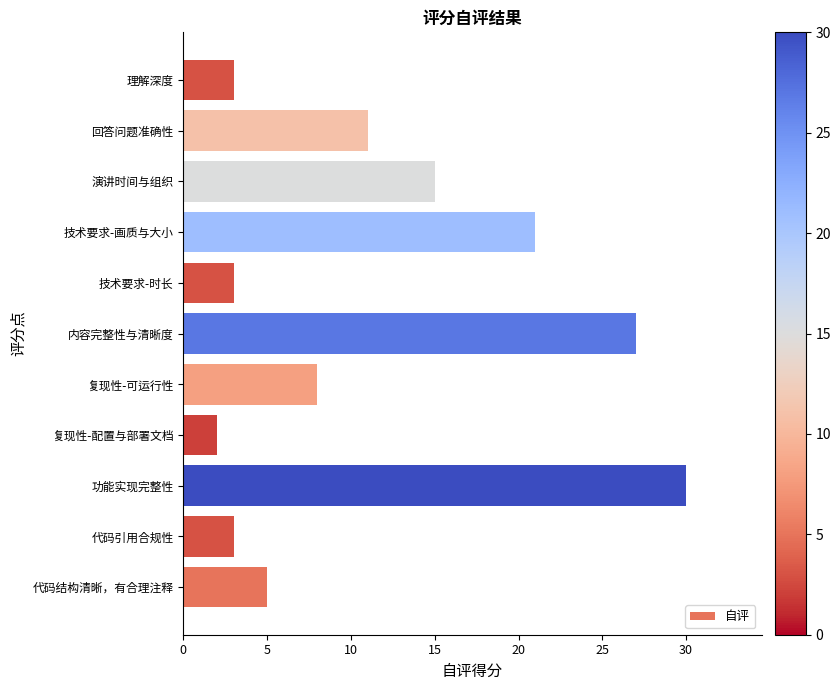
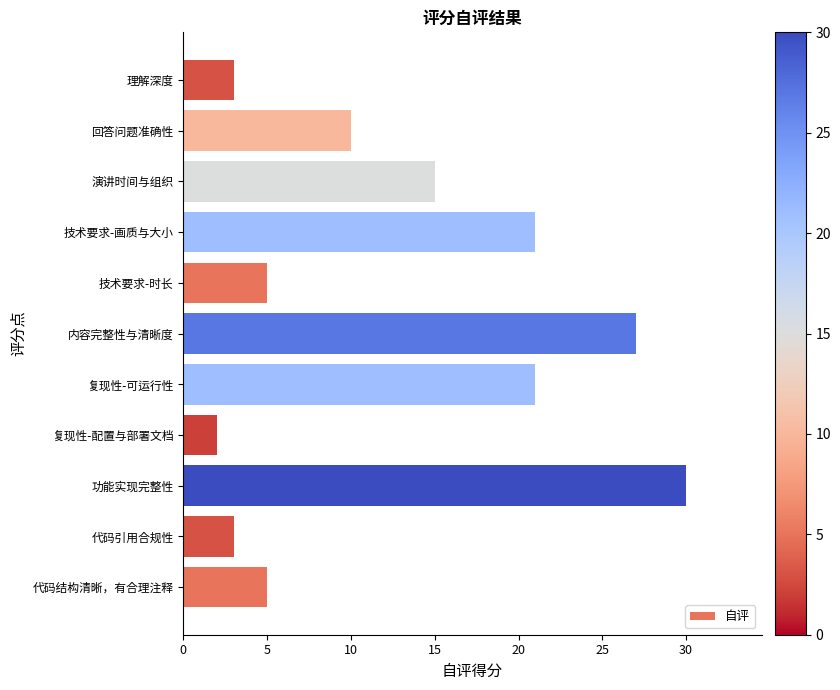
回答问题准确性: 11 -> 10
技术要求-时长: 3 -> 5
复现性-可运行性: 8 -> 21
